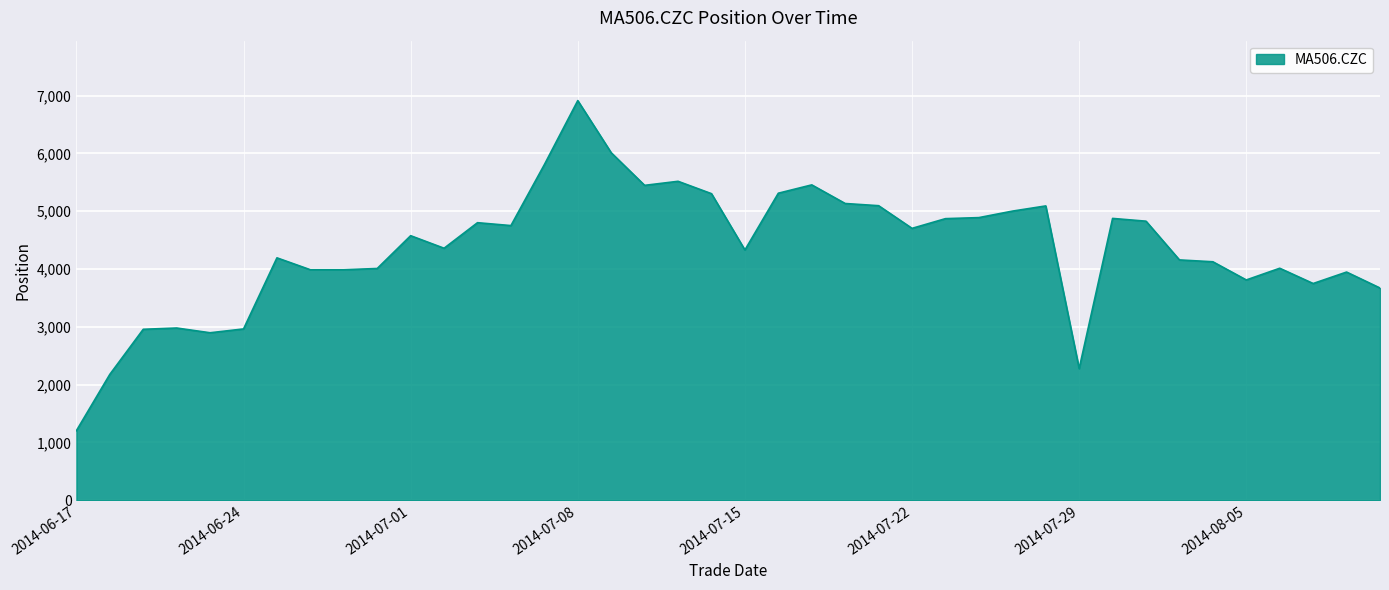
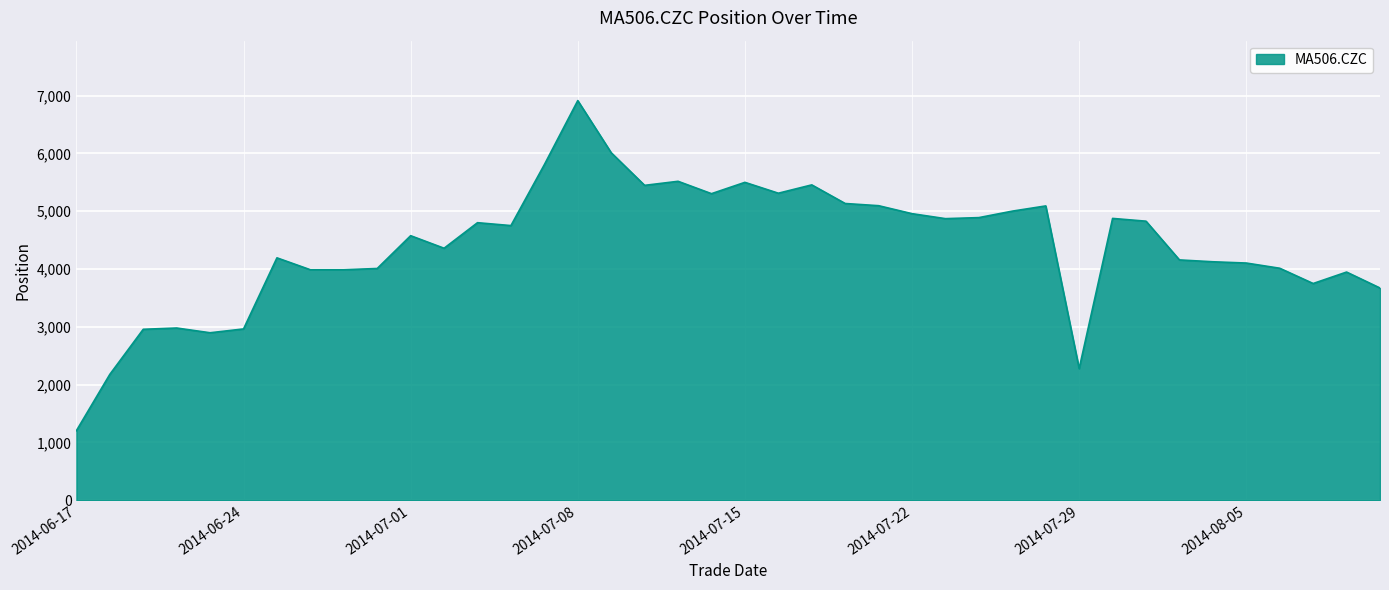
2014-07-15: 4,300 -> 5,500
2014-07-22: 4,700 -> 5,000
2014-08-05: 3,800 -> 4,100
